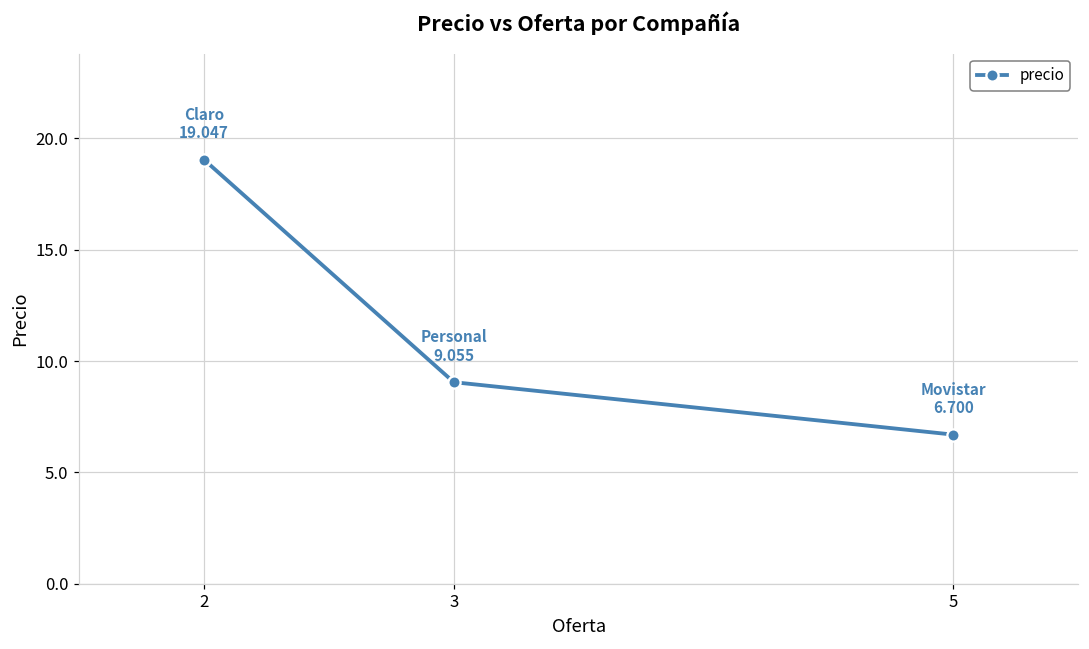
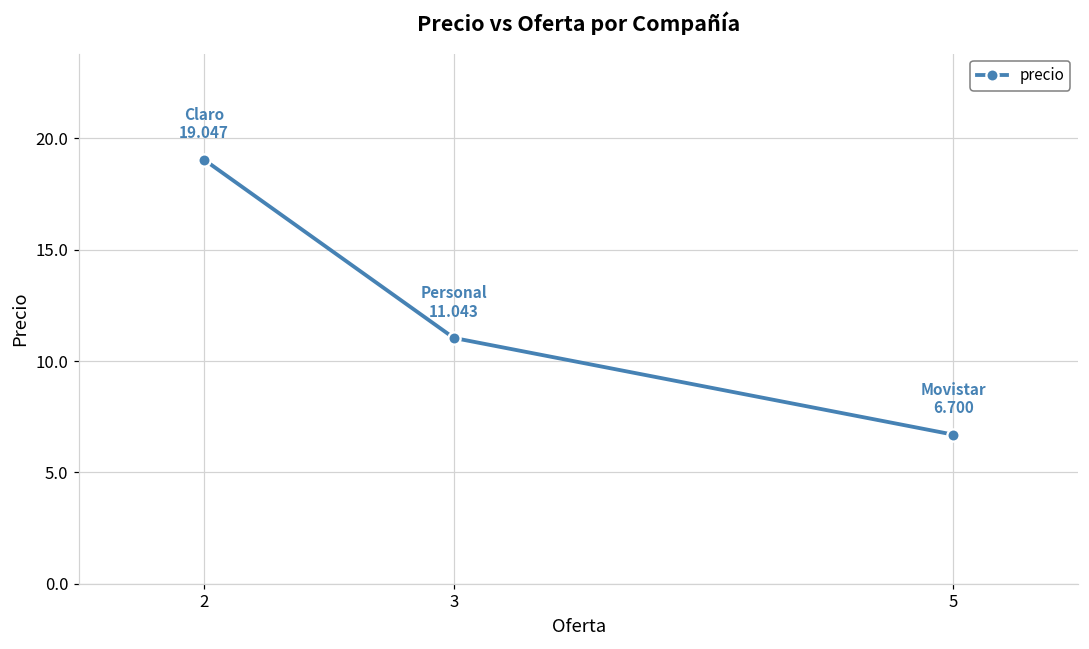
3: 9.055 -> 11.043
